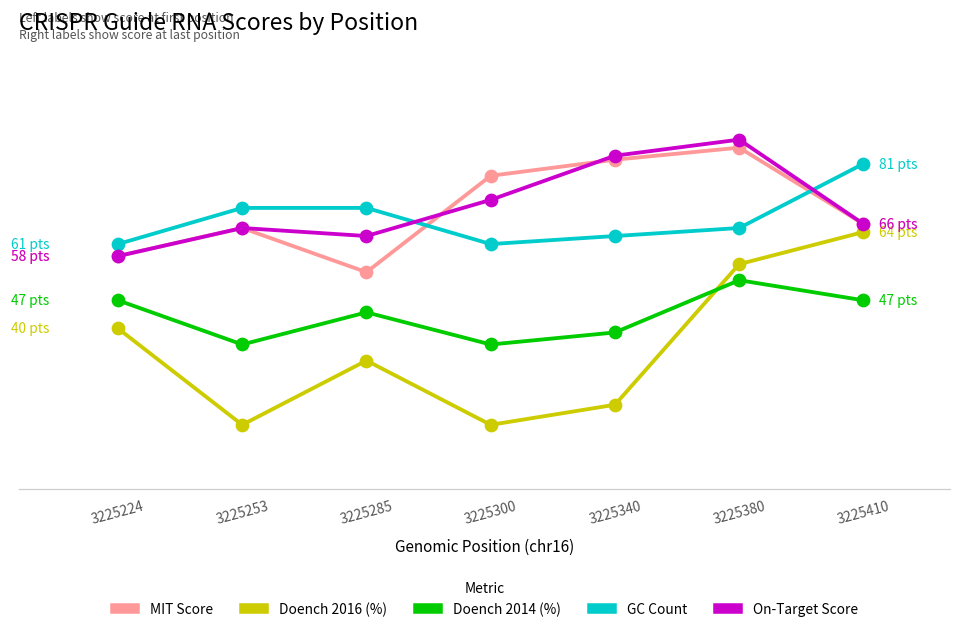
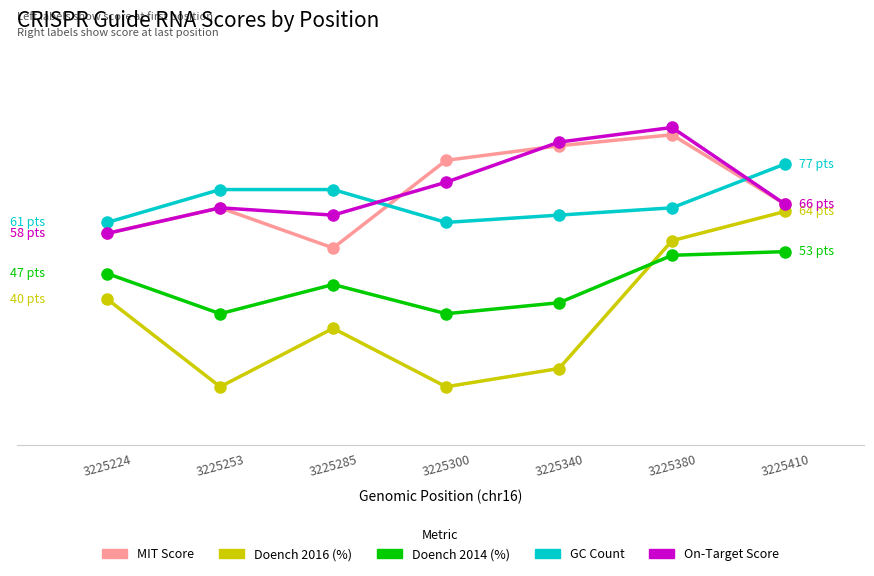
Doench 2014 (%), 3225410: 47 -> 53
GC Count, 3225410: 81 -> 77
